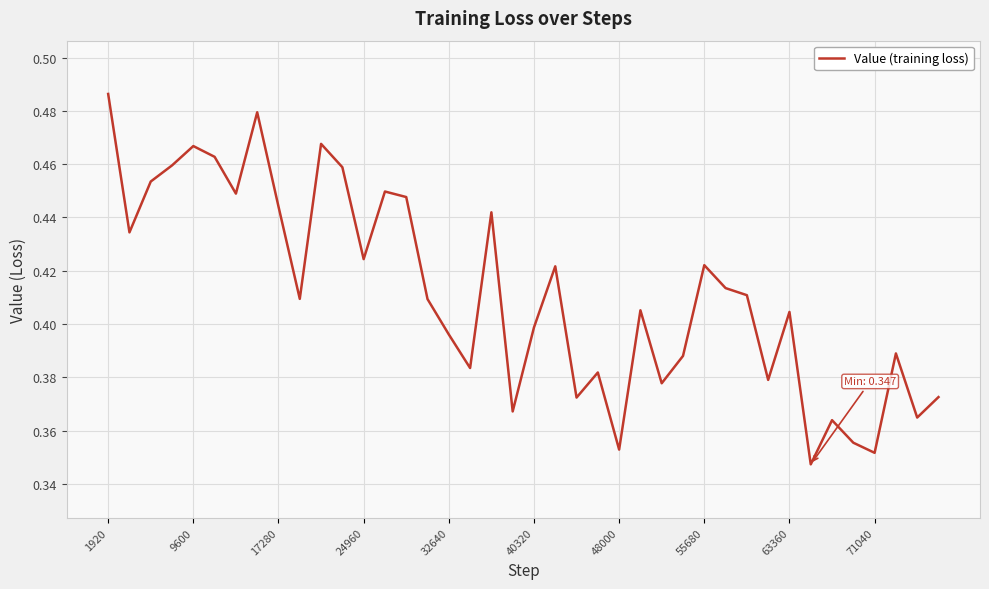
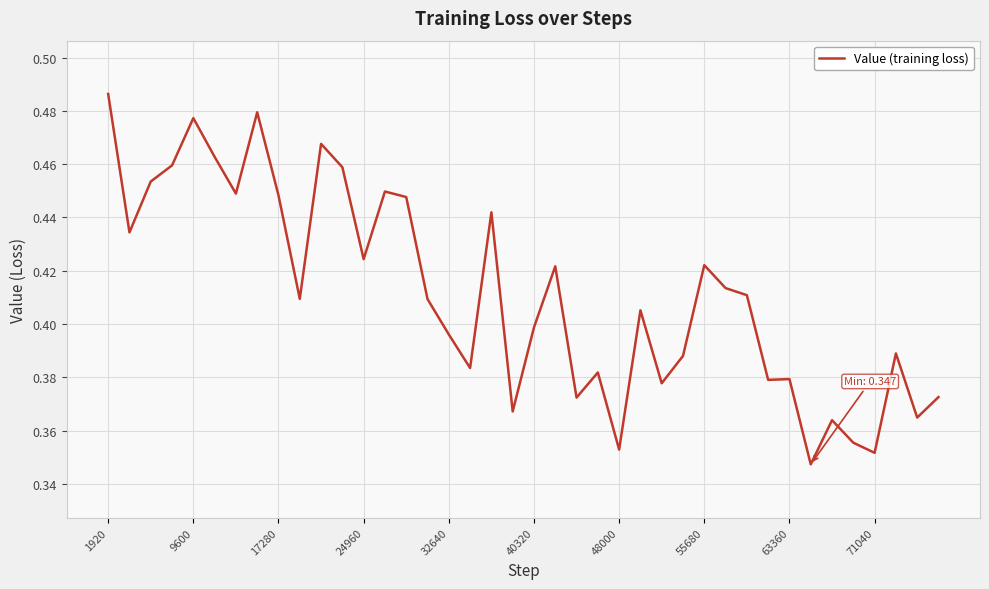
9600: 0.467 -> 0.477
17280: 0.444 -> 0.448
63360: 0.405 -> 0.379
